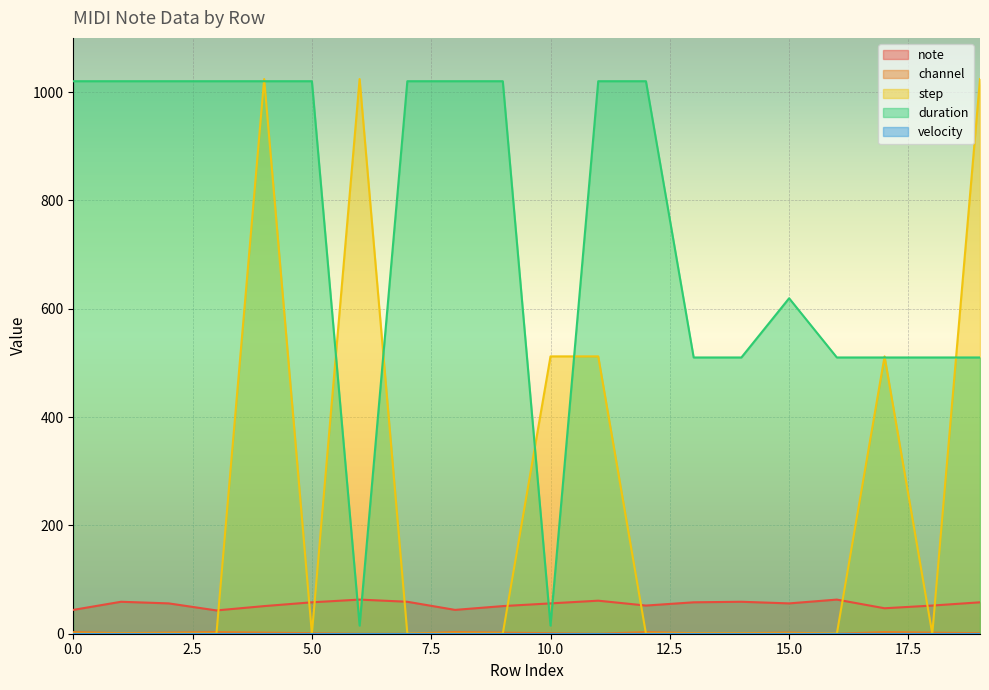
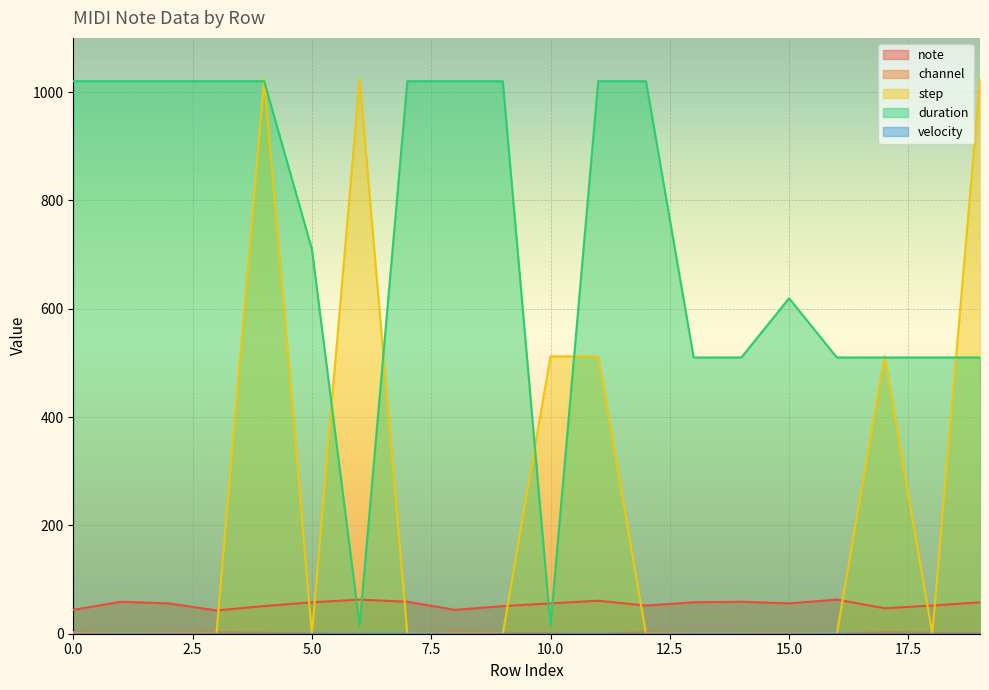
duration, 5.0: 1020 -> 710
